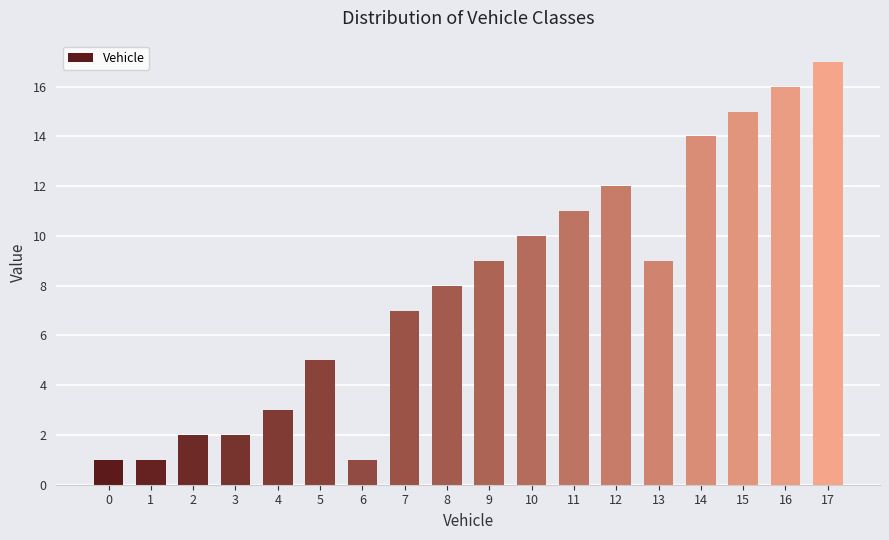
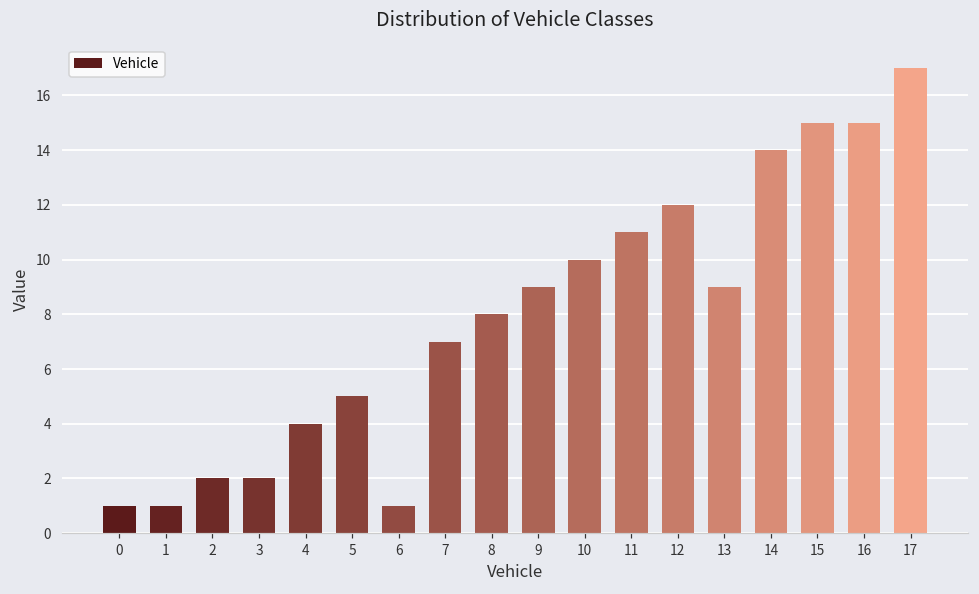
4: 3 -> 4
16: 16 -> 15
